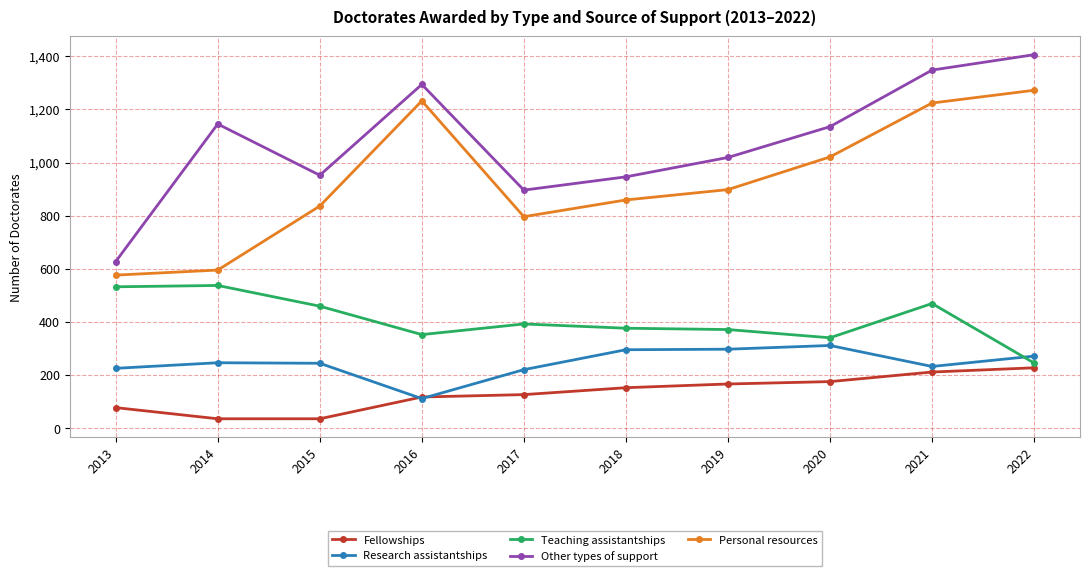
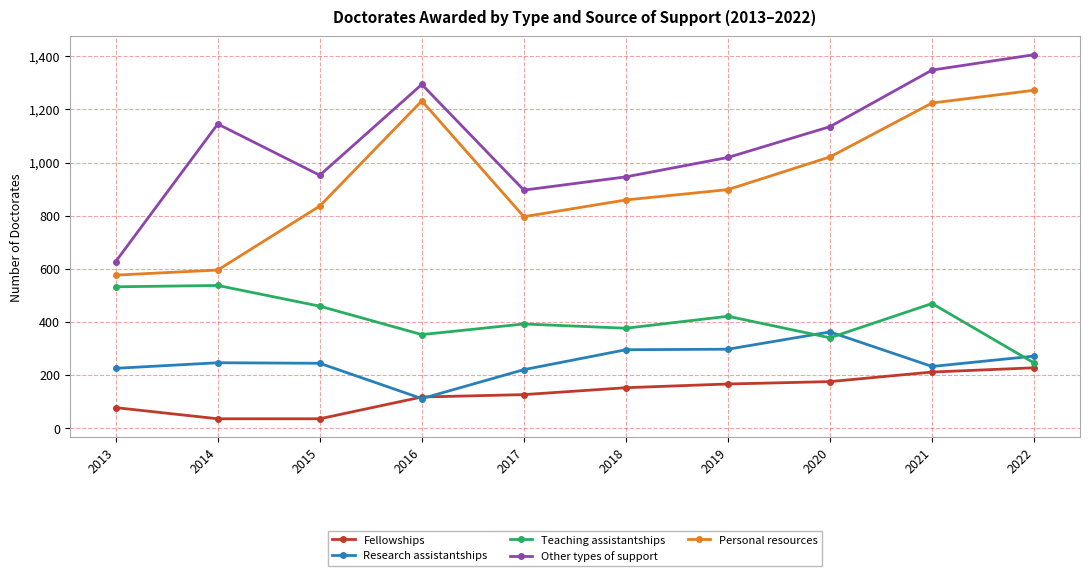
Teaching assistantships, 2019: 370 -> 420
Research assistantships, 2020: 310 -> 360
